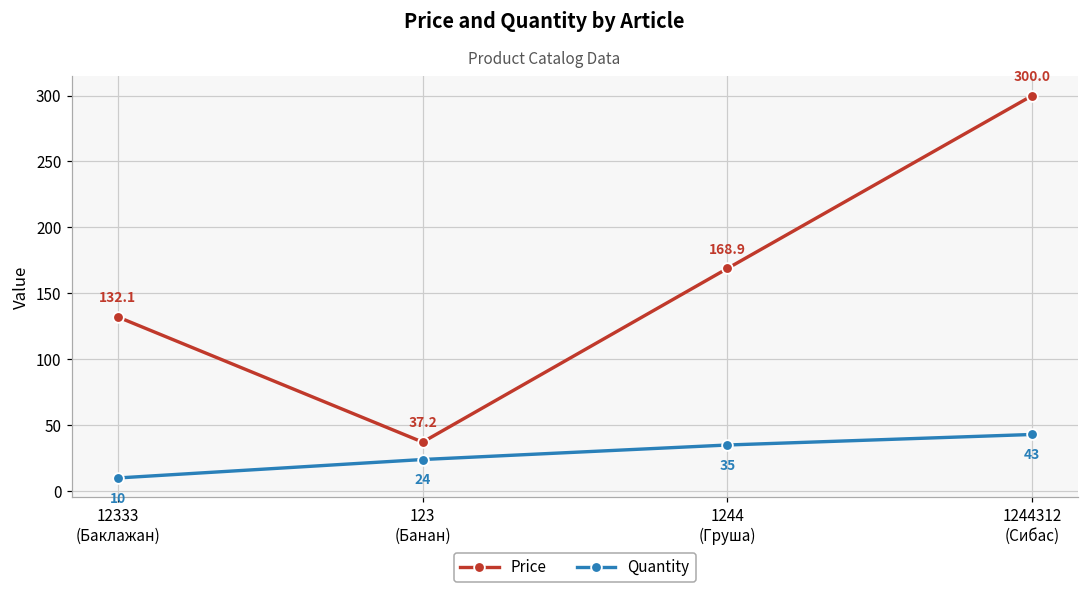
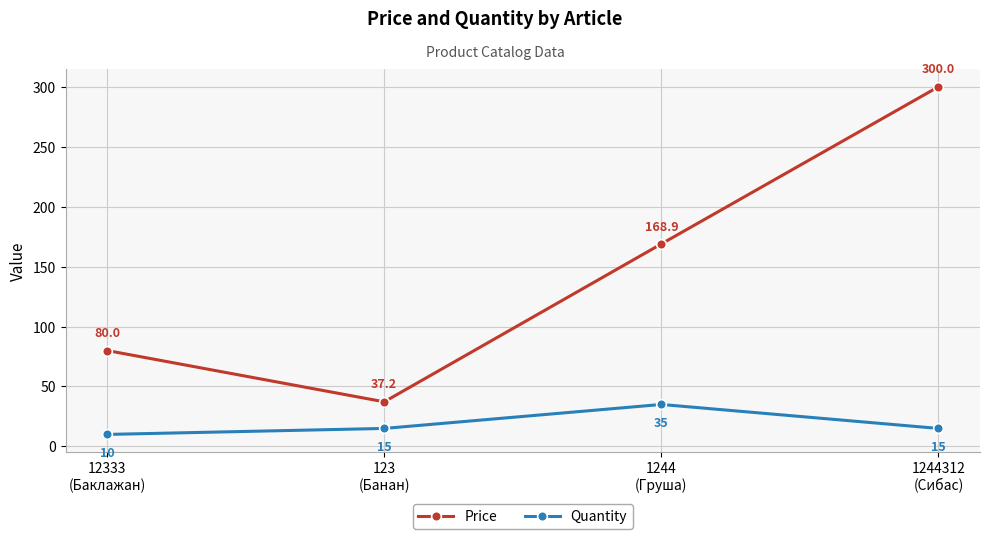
Price, 12333 (Баклажан): 132.1 -> 80.0
Quantity, 123 (Банан): 24 -> 15
Quantity, 1244312 (Сибас): 43 -> 15
